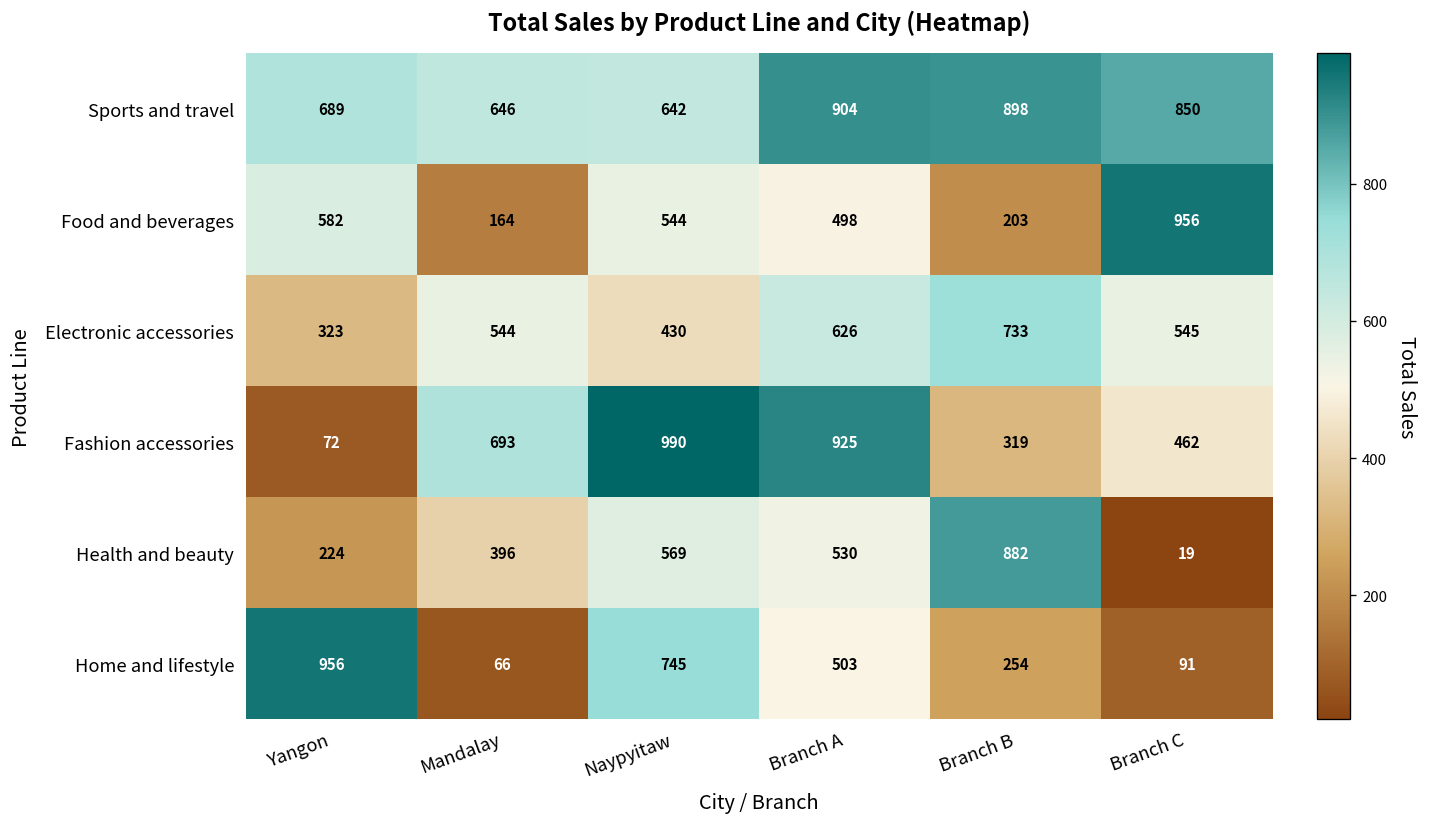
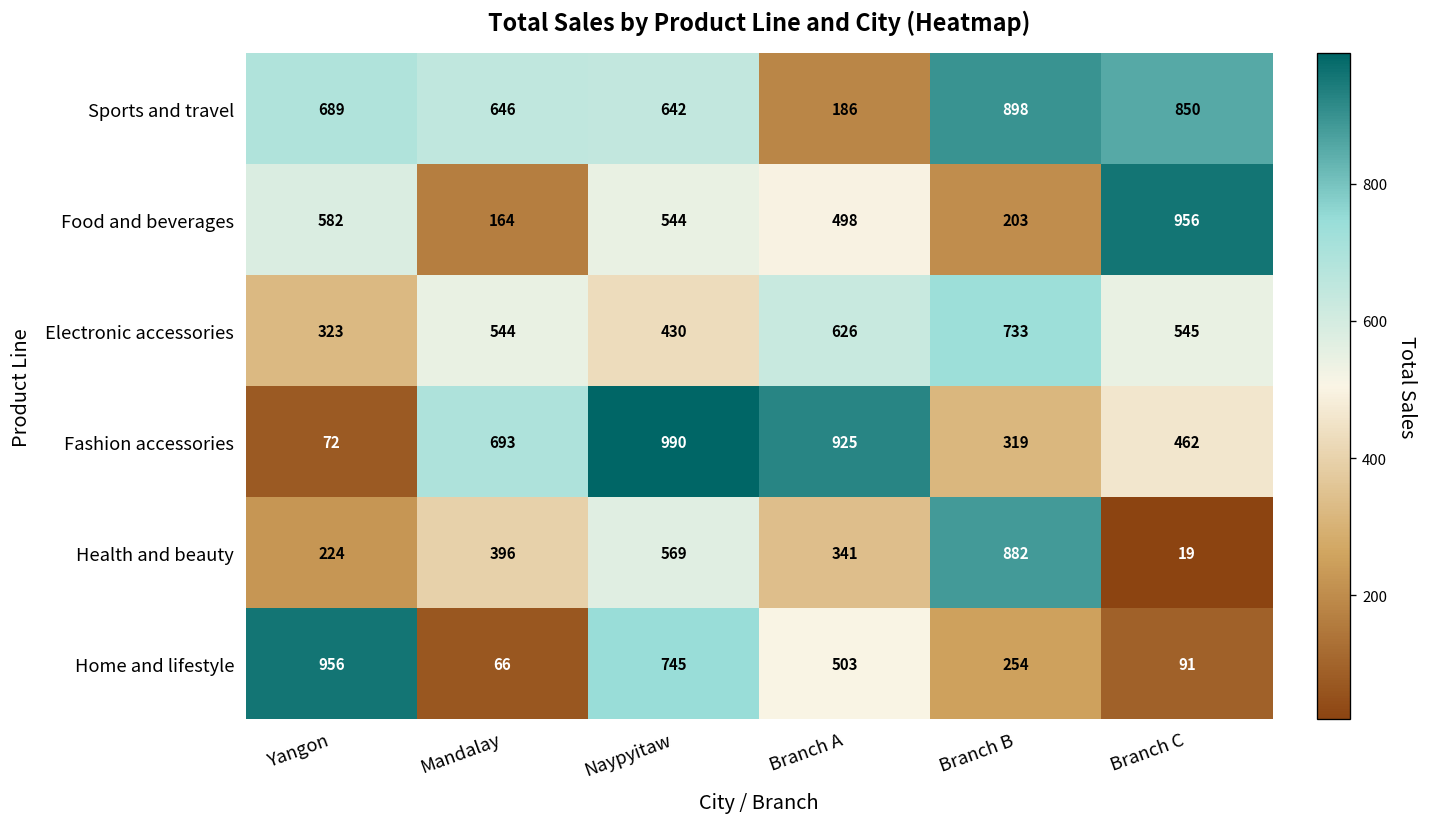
Sports and travel, Branch A: 904 -> 186
Health and beauty, Branch A: 530 -> 341
